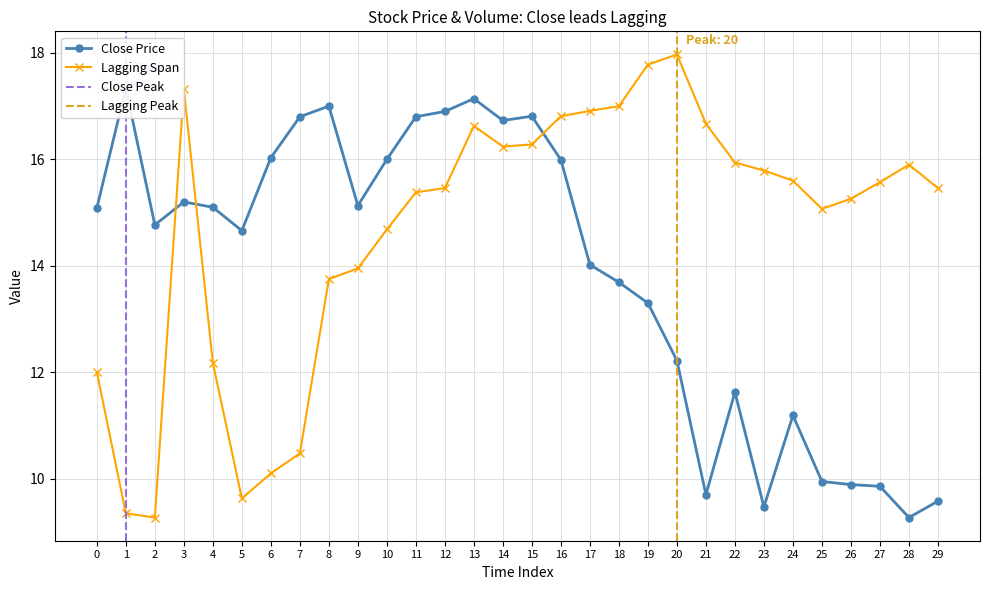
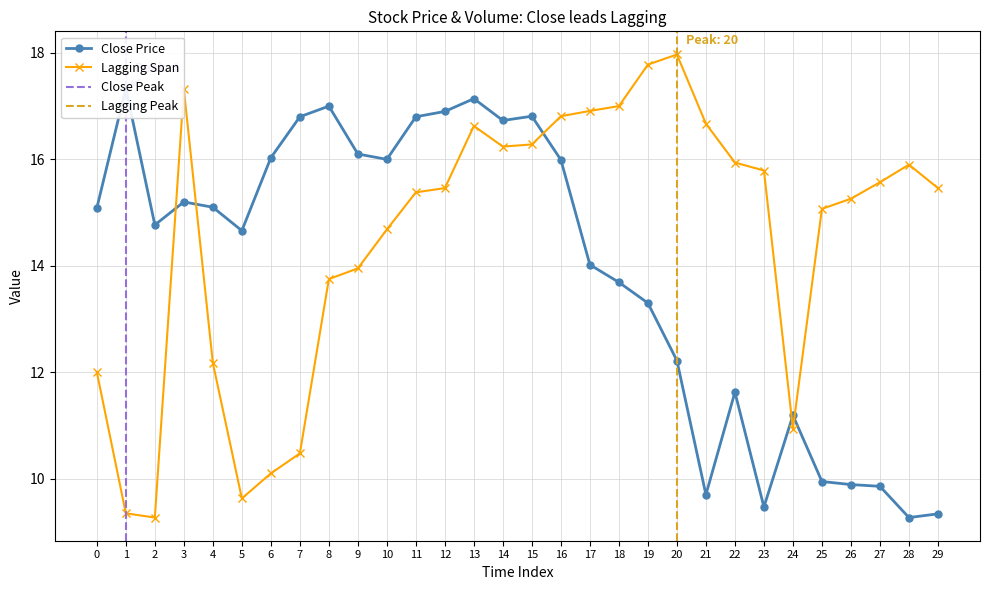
Close Price, 9: 15.1 -> 16.1
Lagging Span, 24: 15.6 -> 10.9
Close Price, 29: 9.6 -> 9.3
